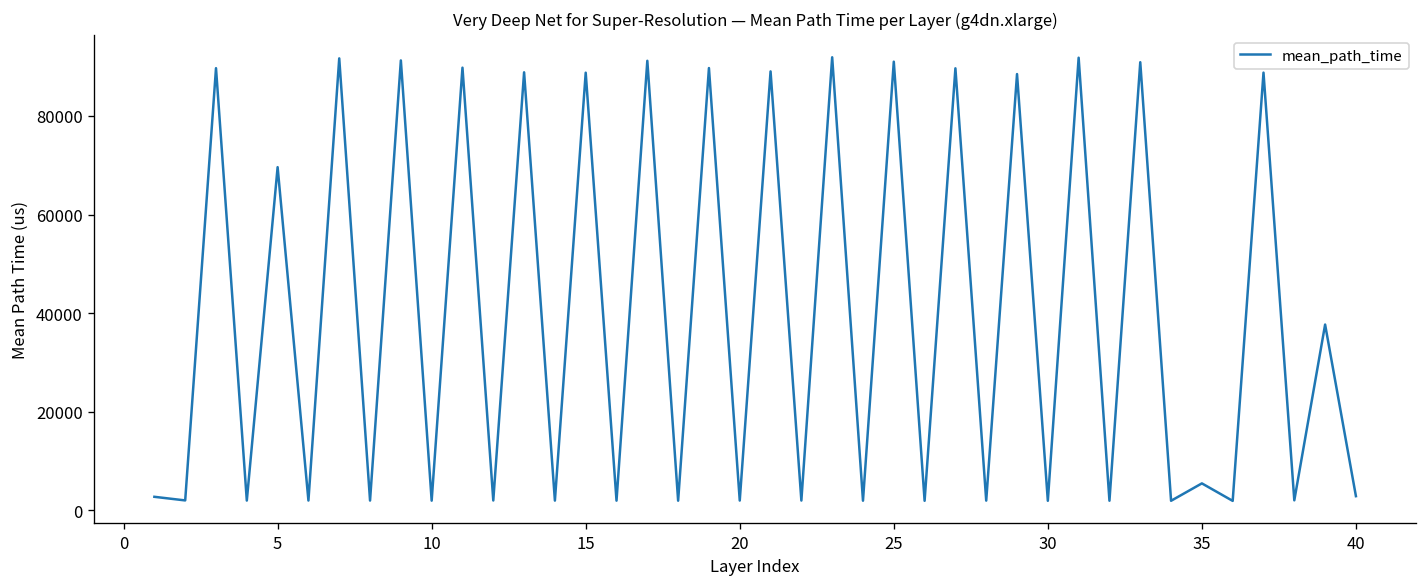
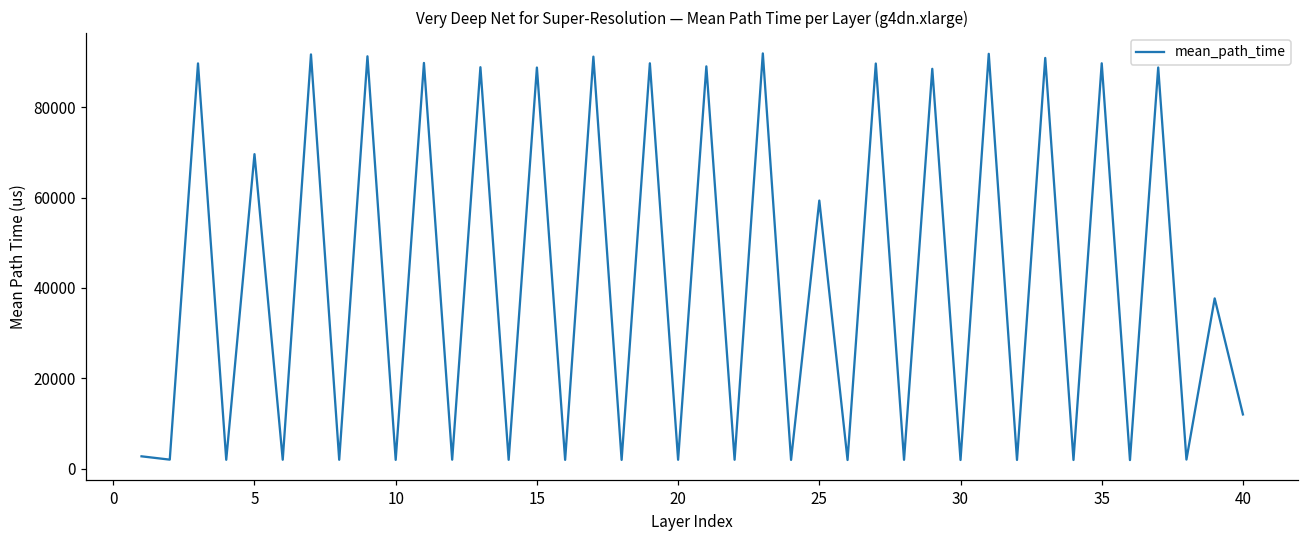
25: 91000 -> 59000
35: 5000 -> 90000
40: 3000 -> 12000
